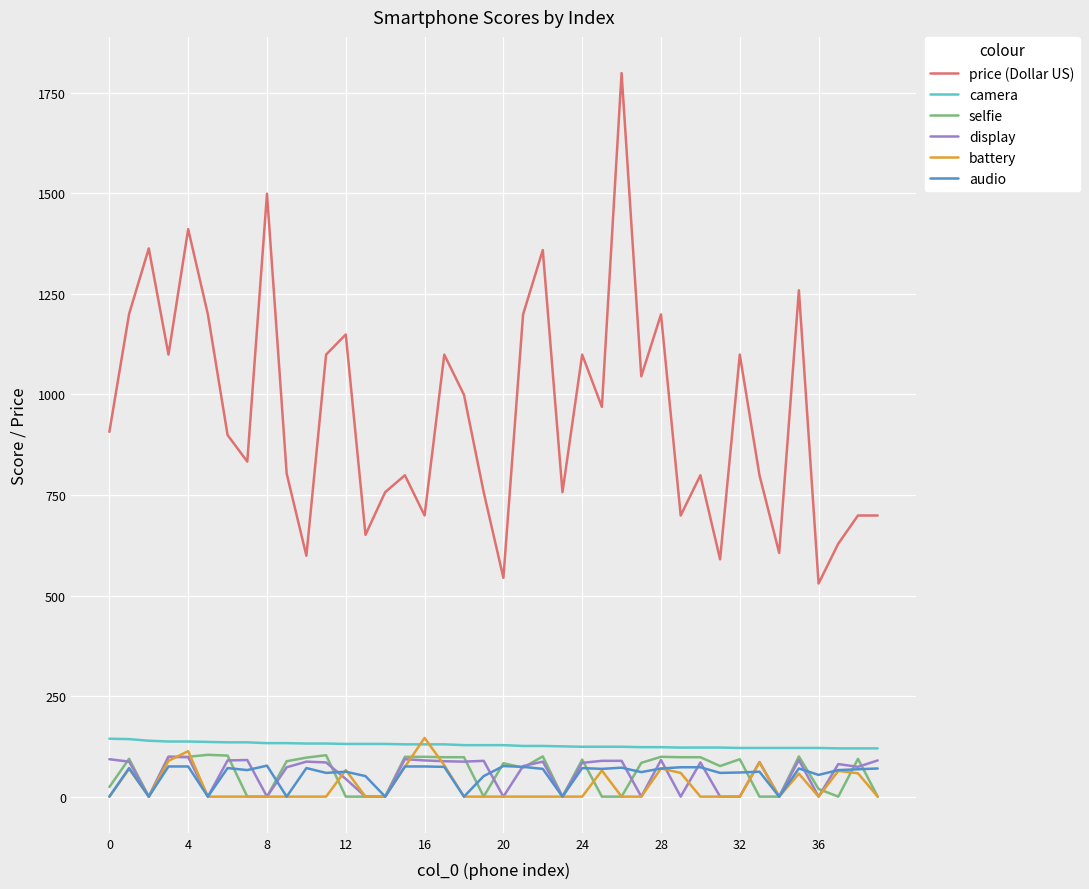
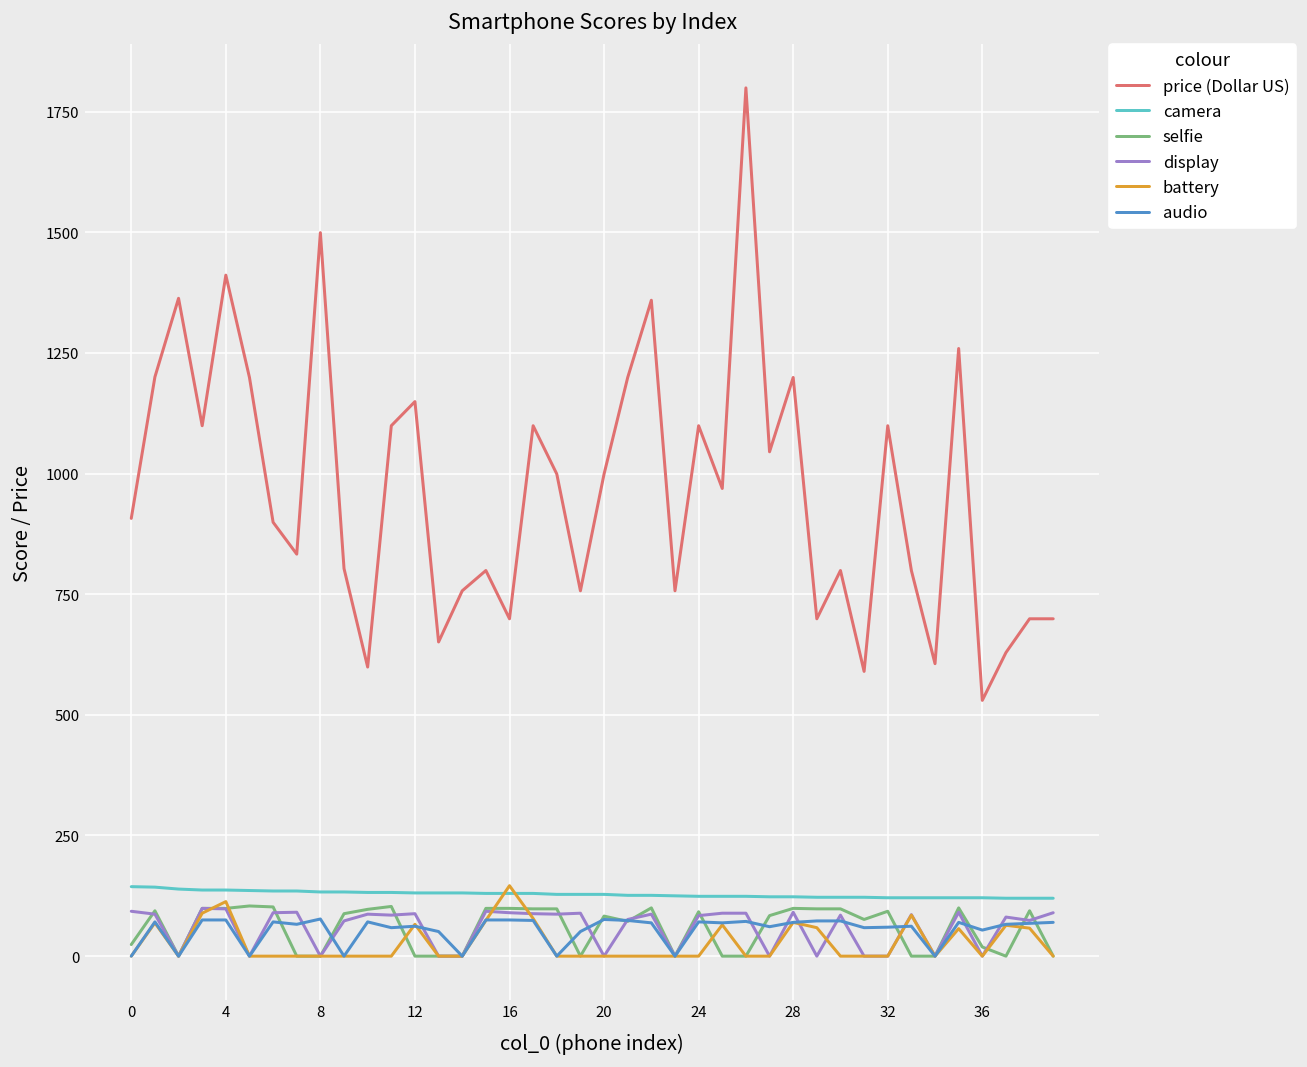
display, 12: 40 -> 90
price (Dollar US), 20: 540 -> 1000
